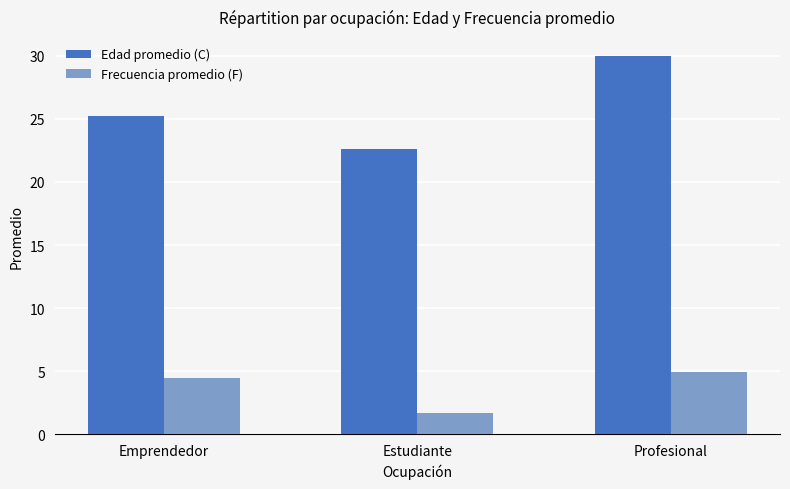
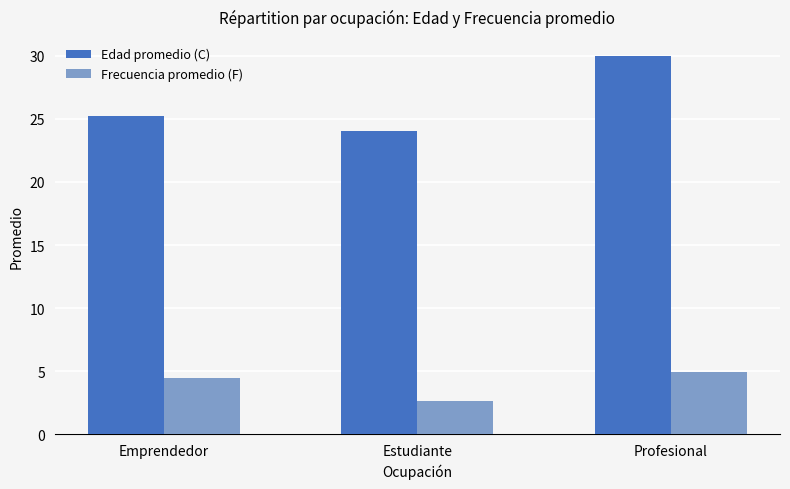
Edad promedio (C), Estudiante: 22.6 -> 24.1
Frecuencia promedio (F), Estudiante: 1.7 -> 2.6
